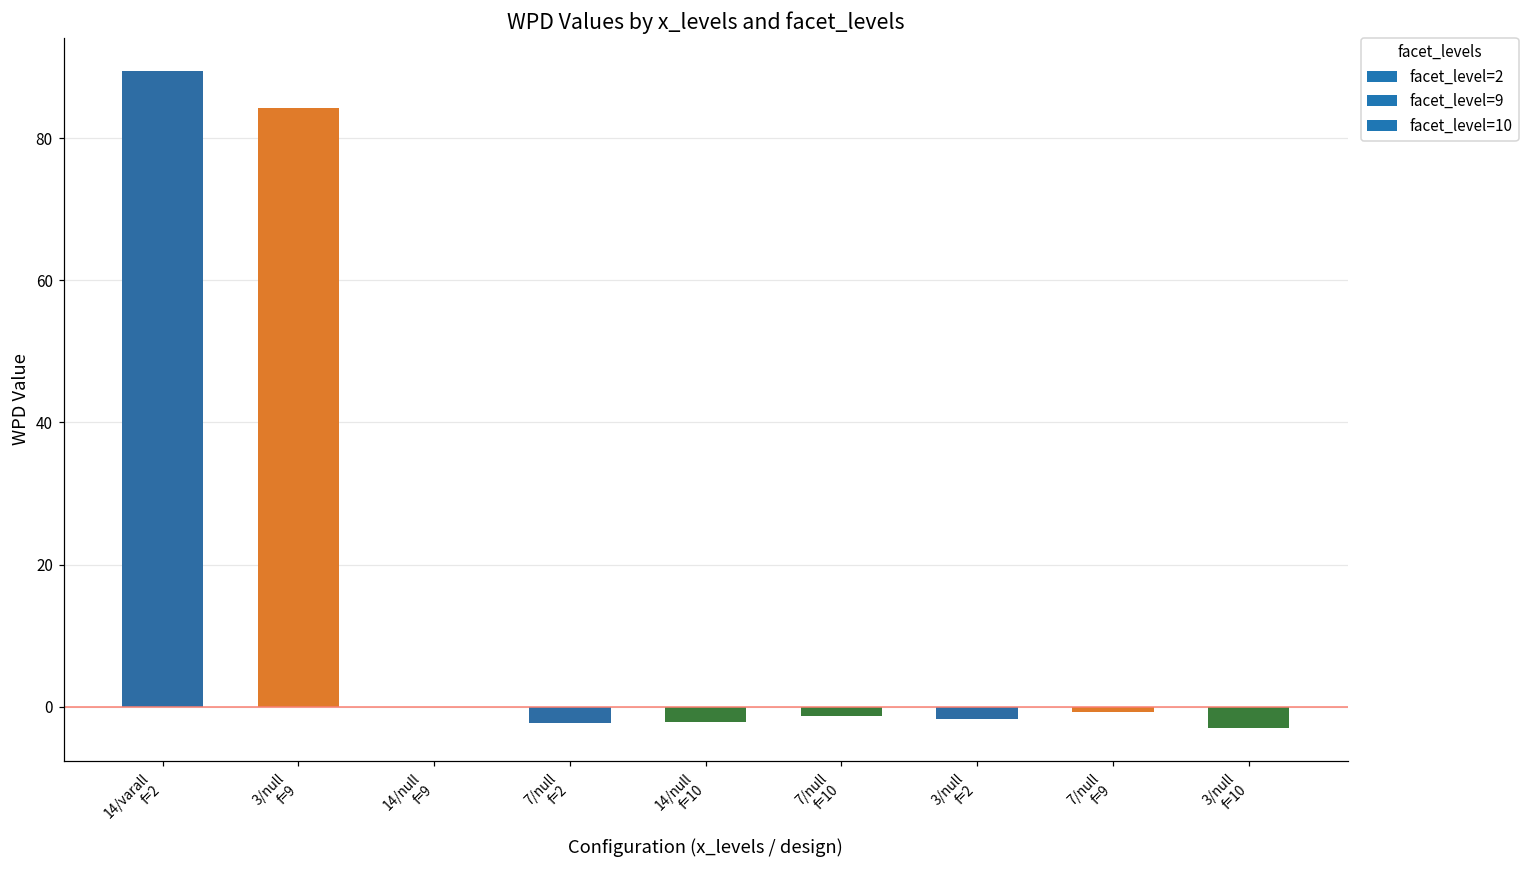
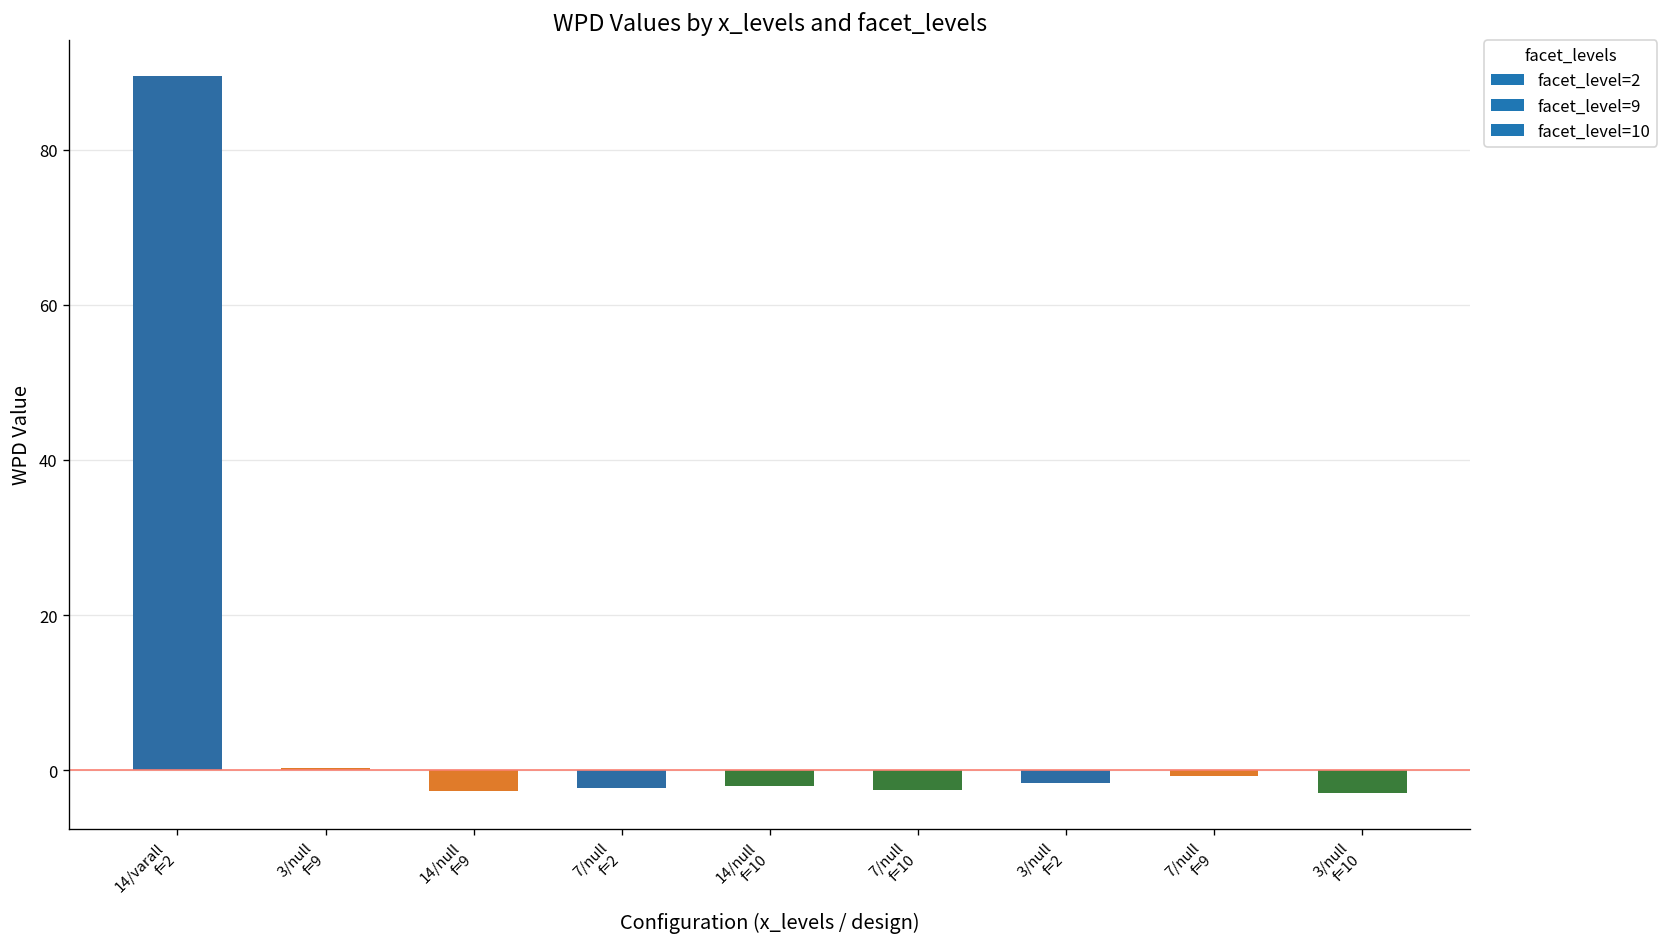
3/null f=9: 84 -> 0
14/null f=9: 0 -> -3
7/null f=10: -1 -> -3
